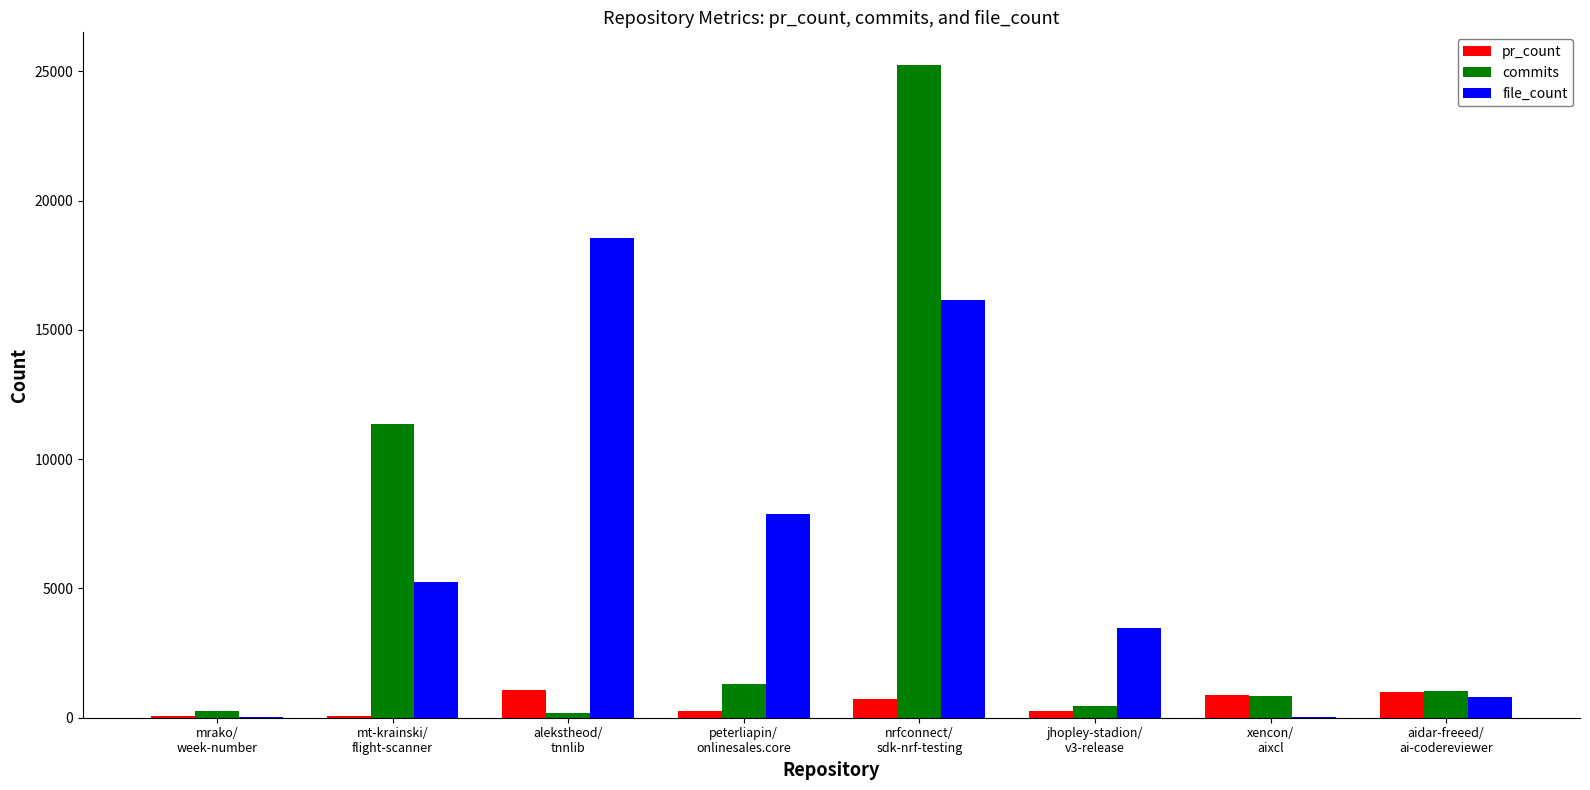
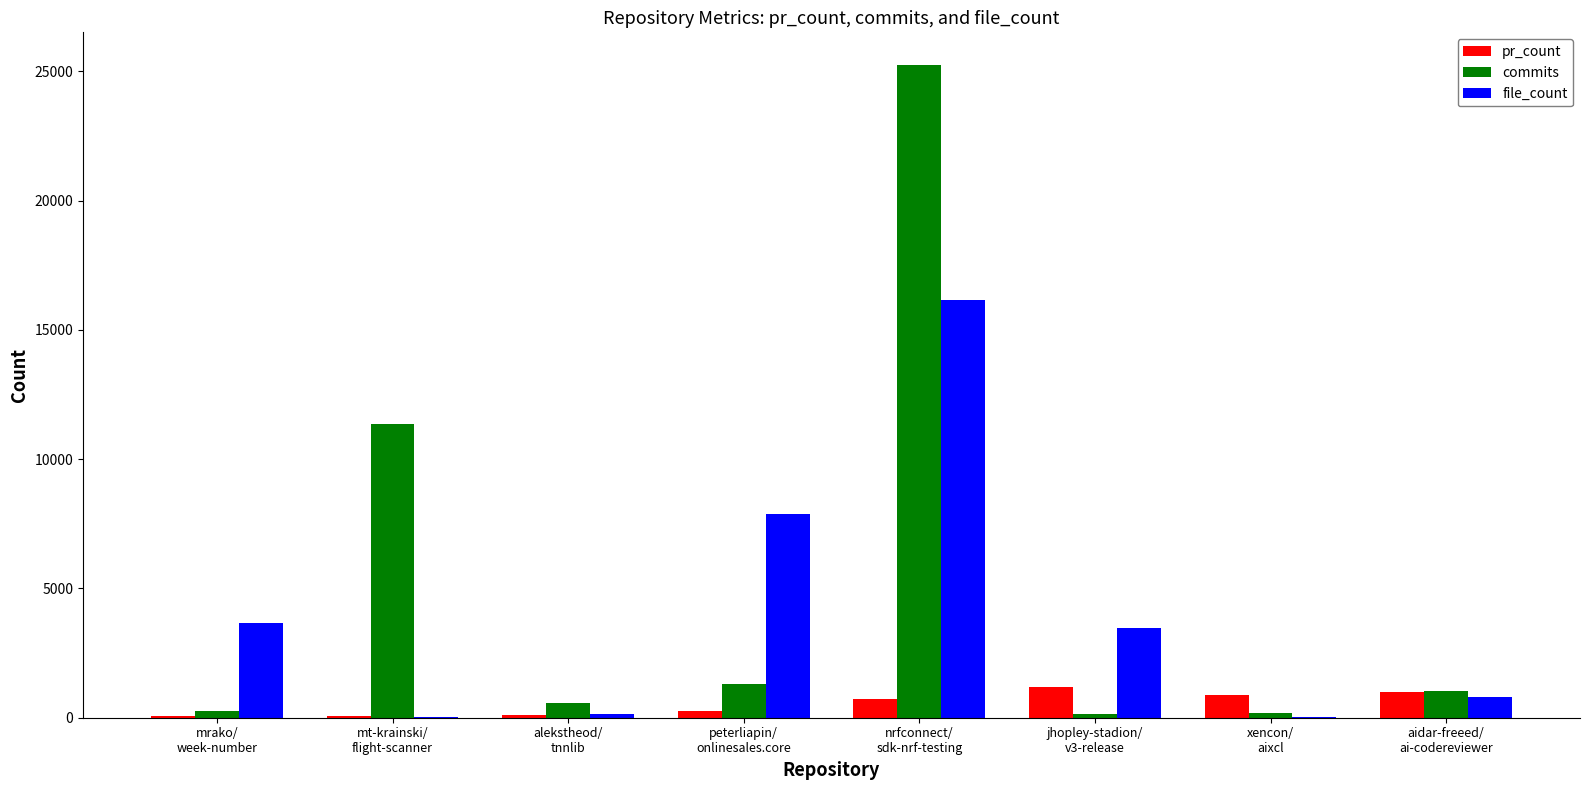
file_count, mrako/ week-number: 0 -> 3700
file_count, mt-krainski/ flight-scanner: 5300 -> 0
pr_count, alekstheod/ tnnlib: 1100 -> 100
commits, alekstheod/ tnnlib: 200 -> 600
file_count, alekstheod/ tnnlib: 18500 -> 200
pr_count, jhopley-stadion/ v3-release: 300 -> 1200
commits, jhopley-stadion/ v3-release: 500 -> 200
commits, xencon/ aixcl: 800 -> 200
